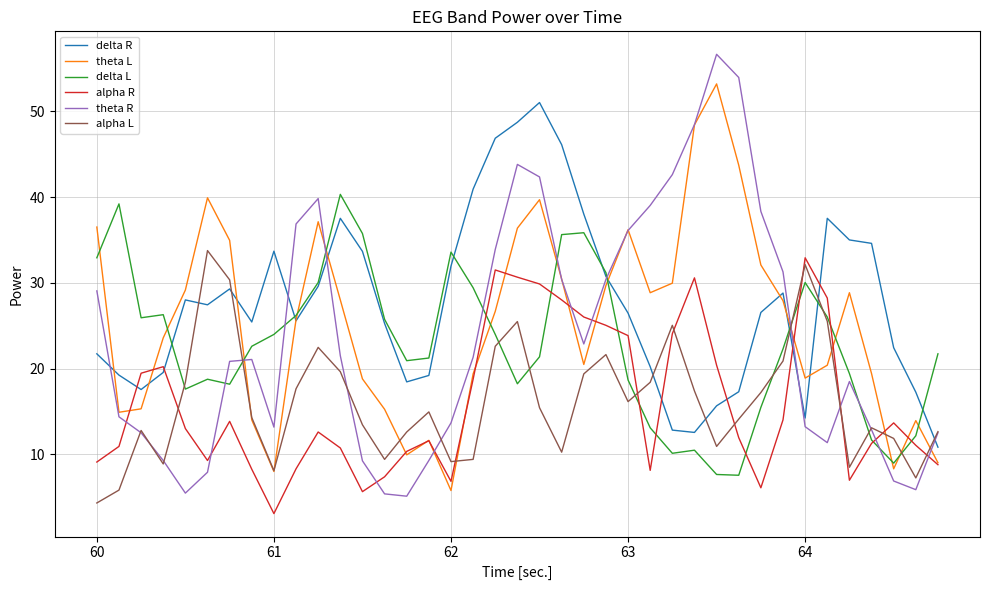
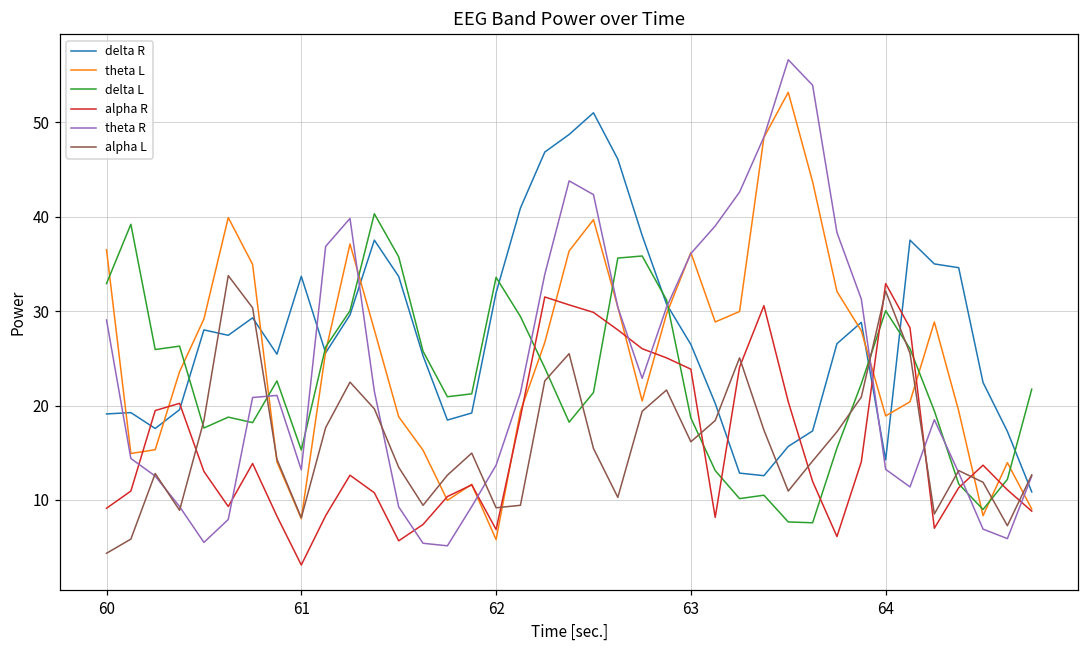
delta R, 60: 22 -> 19
delta L, 61: 24 -> 15
